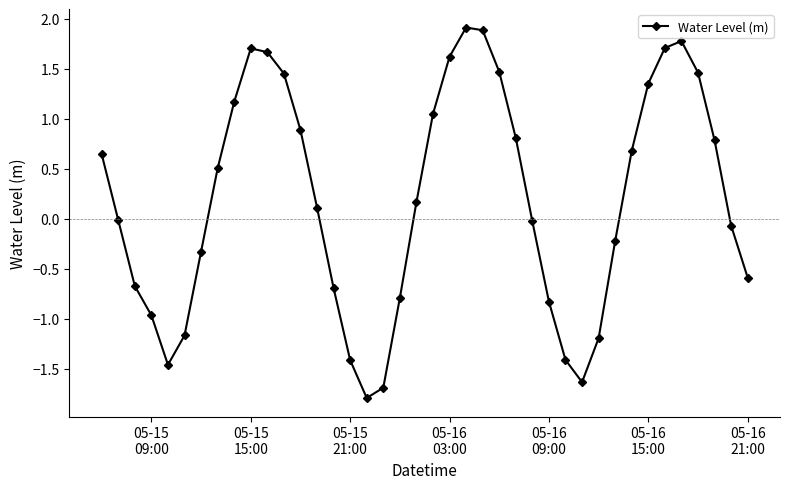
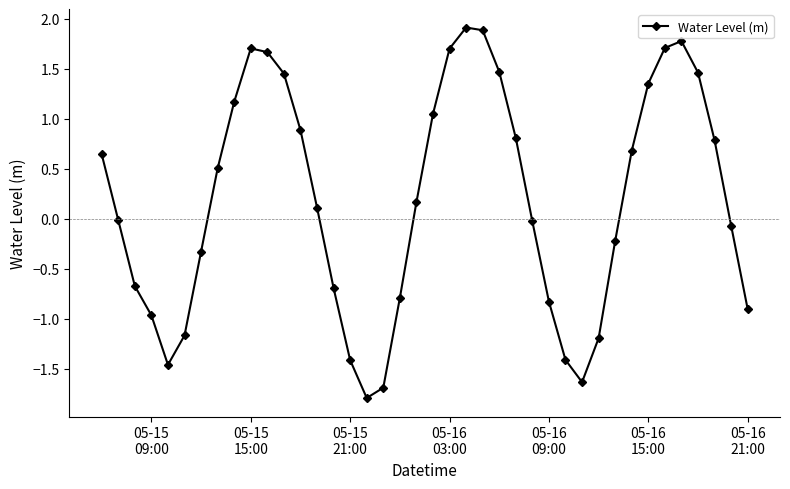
05-16 03:00: 1.62 -> 1.70
05-16 21:00: -0.59 -> -0.90
